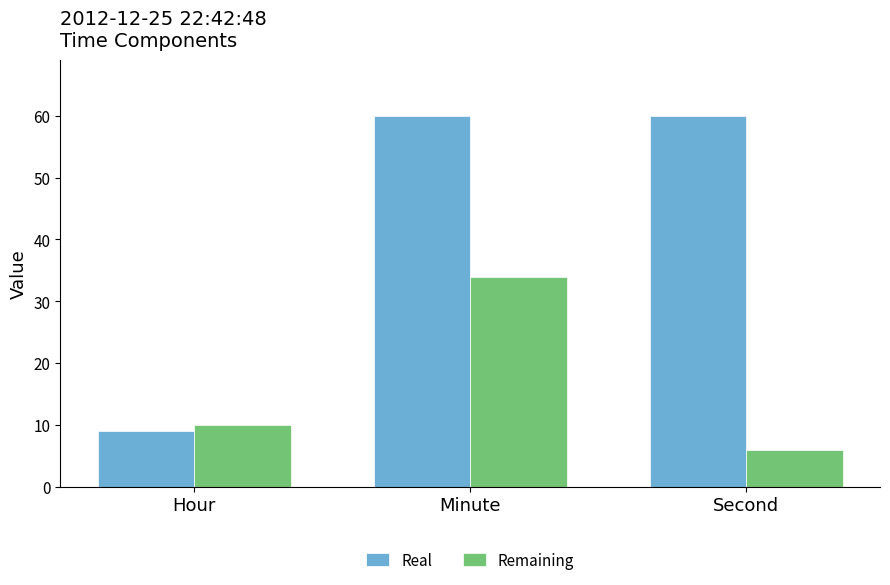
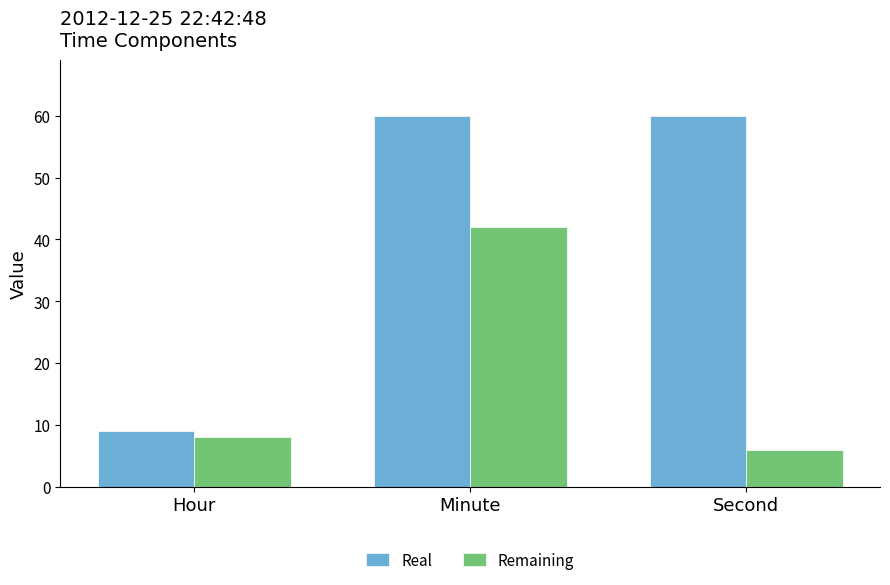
Remaining, Hour: 10 -> 8
Remaining, Minute: 34 -> 42
